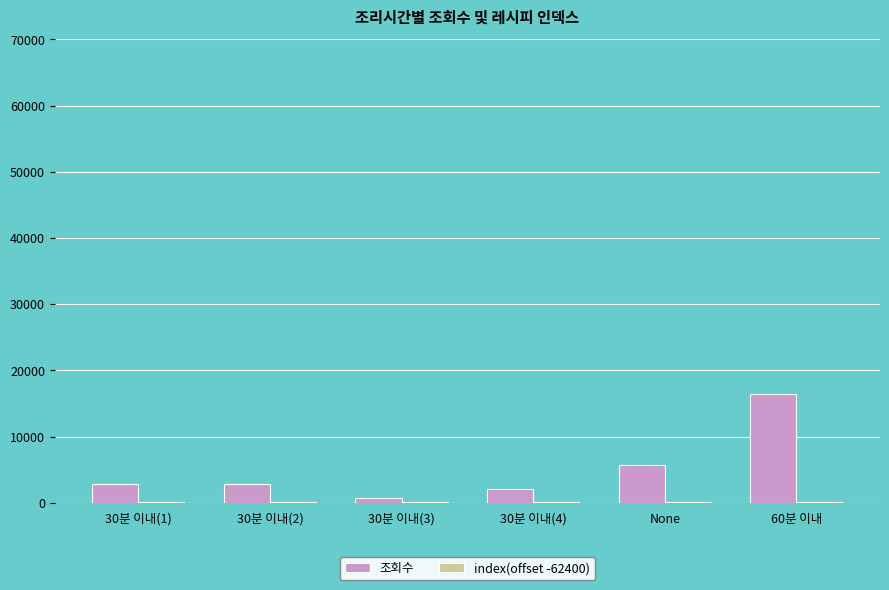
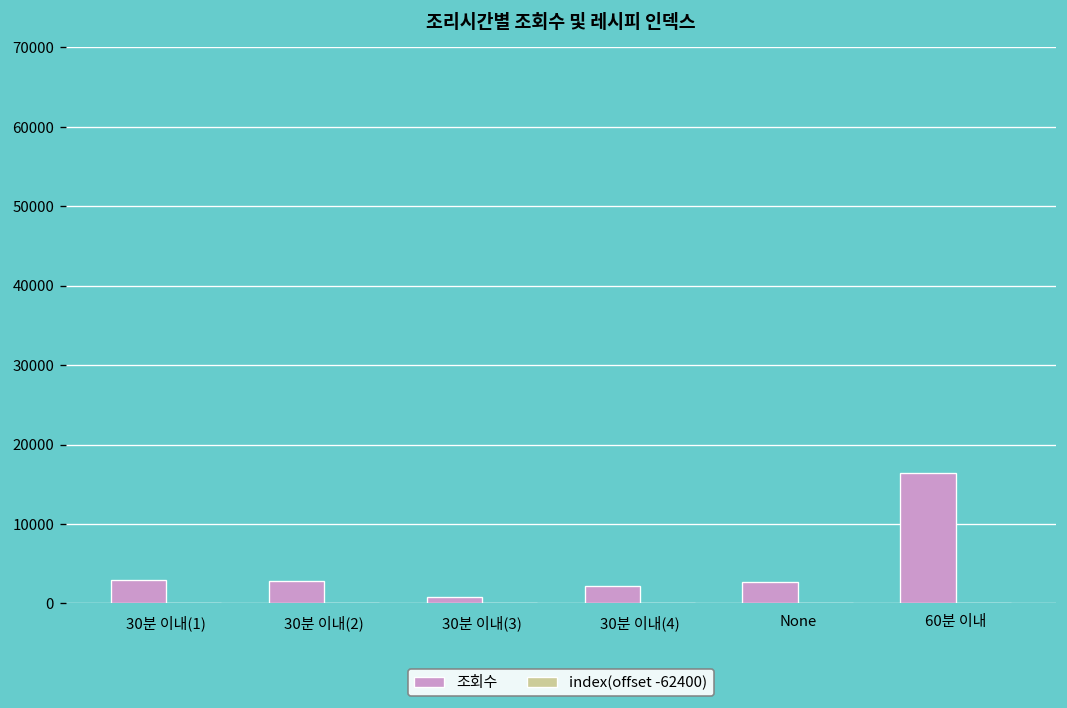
조회수, None: 6000 -> 3000
